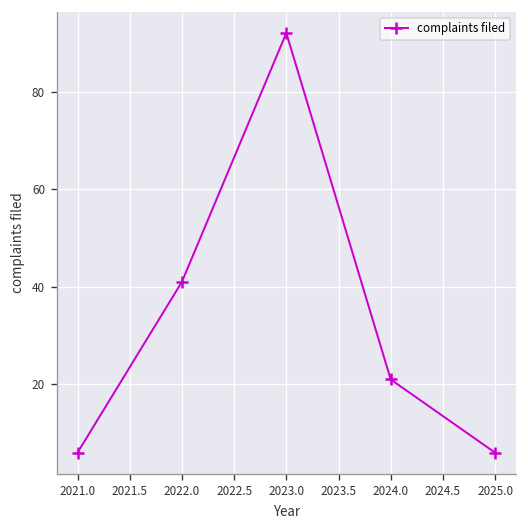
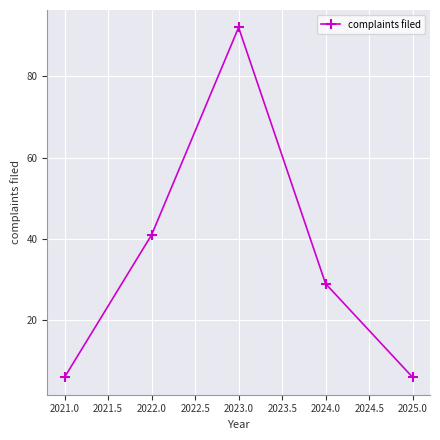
2024.0: 21 -> 29
